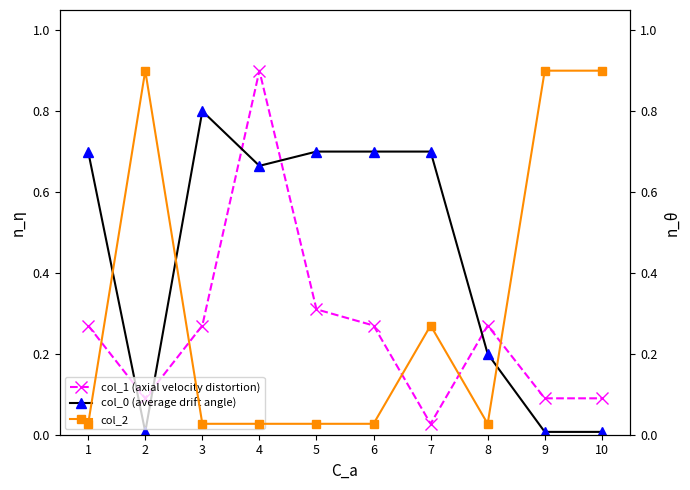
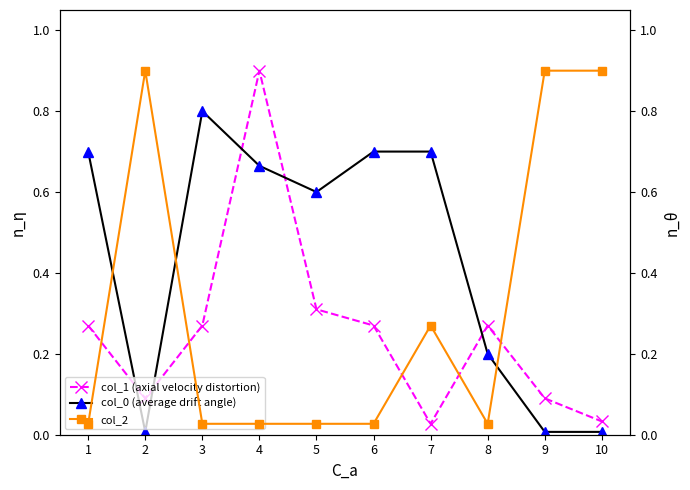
col_0 (average drift angle), 5: 0.7 -> 0.6
col_1 (axial velocity distortion), 10: 0.09 -> 0.03
